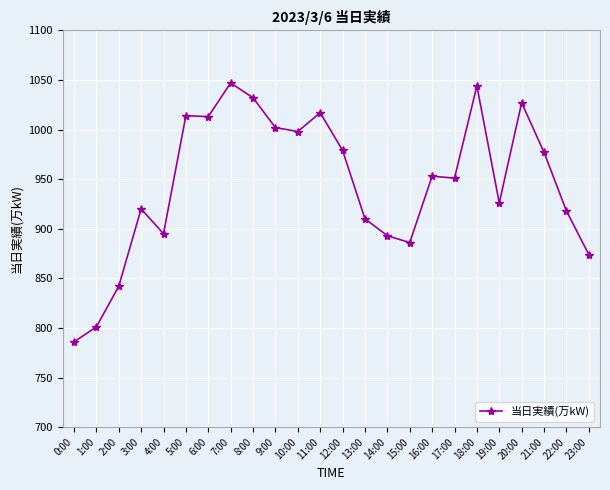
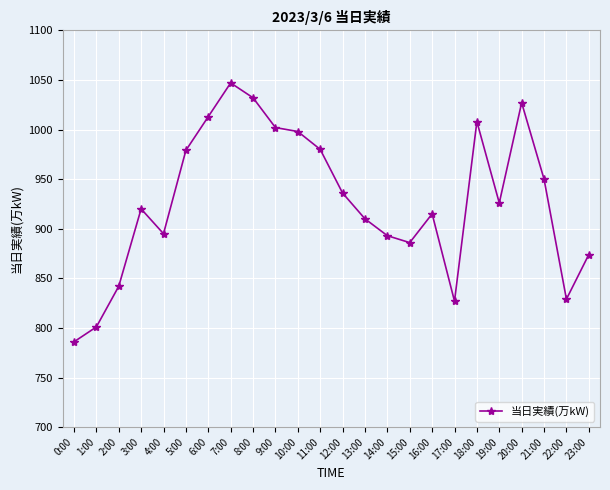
5:00: 1010 -> 980
11:00: 1020 -> 980
12:00: 980 -> 940
16:00: 950 -> 920
17:00: 950 -> 830
18:00: 1040 -> 1010
21:00: 980 -> 950
22:00: 920 -> 830
